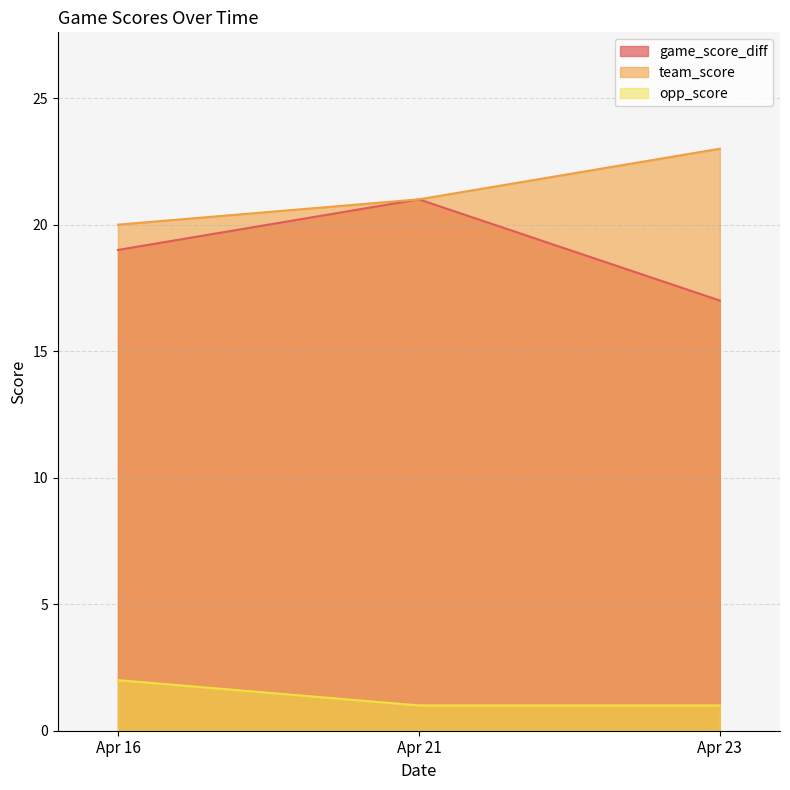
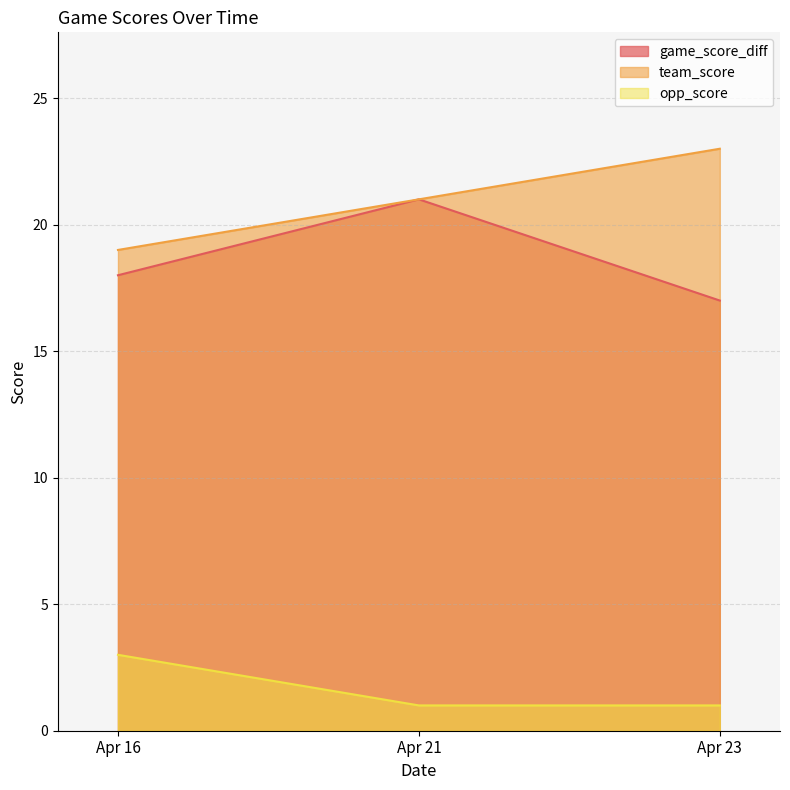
game_score_diff, Apr 16: 19 -> 18
team_score, Apr 16: 20 -> 19
opp_score, Apr 16: 2 -> 3
